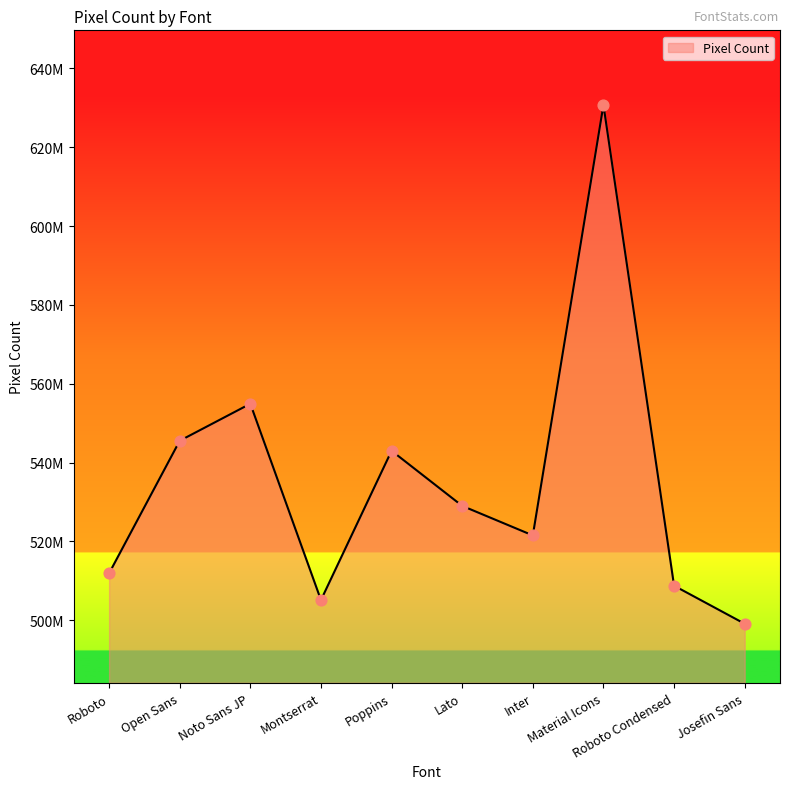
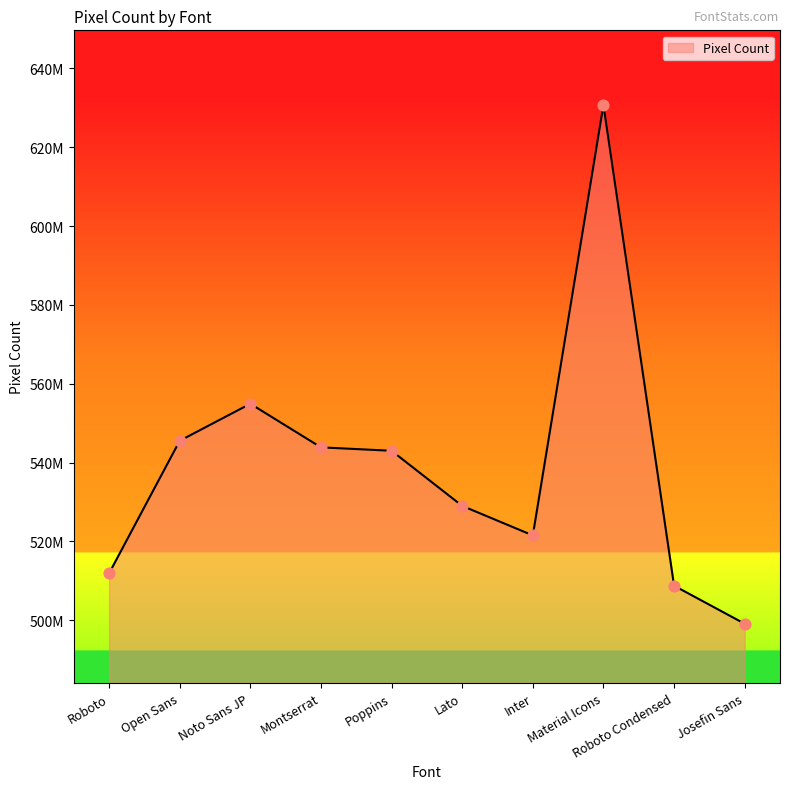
Montserrat: 505000000 -> 544000000
